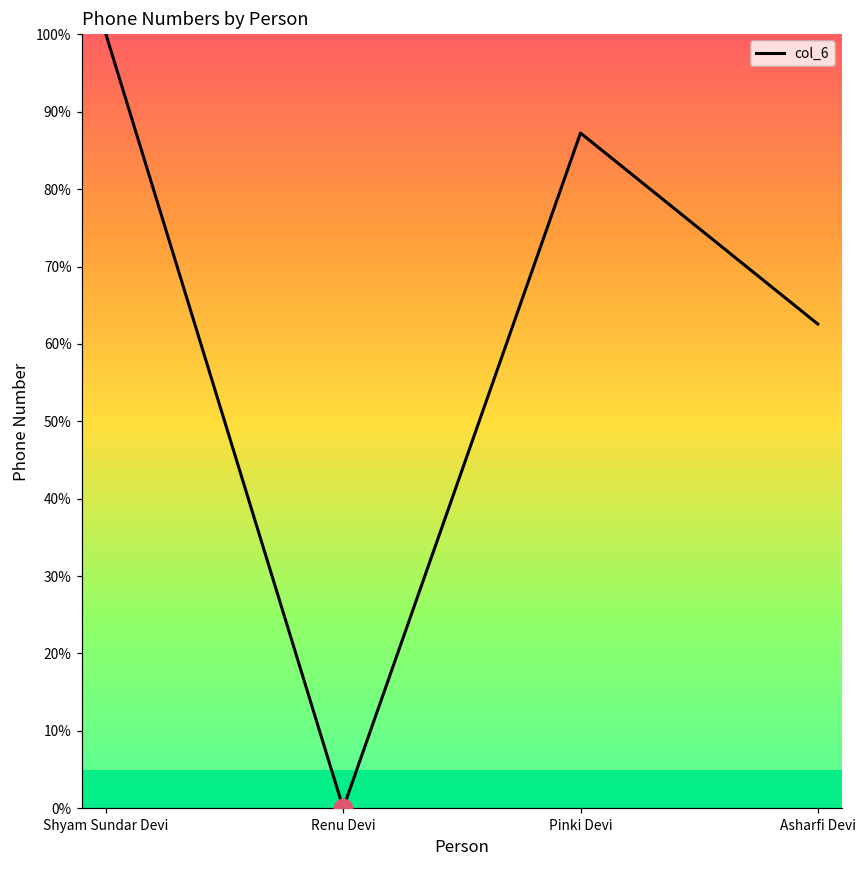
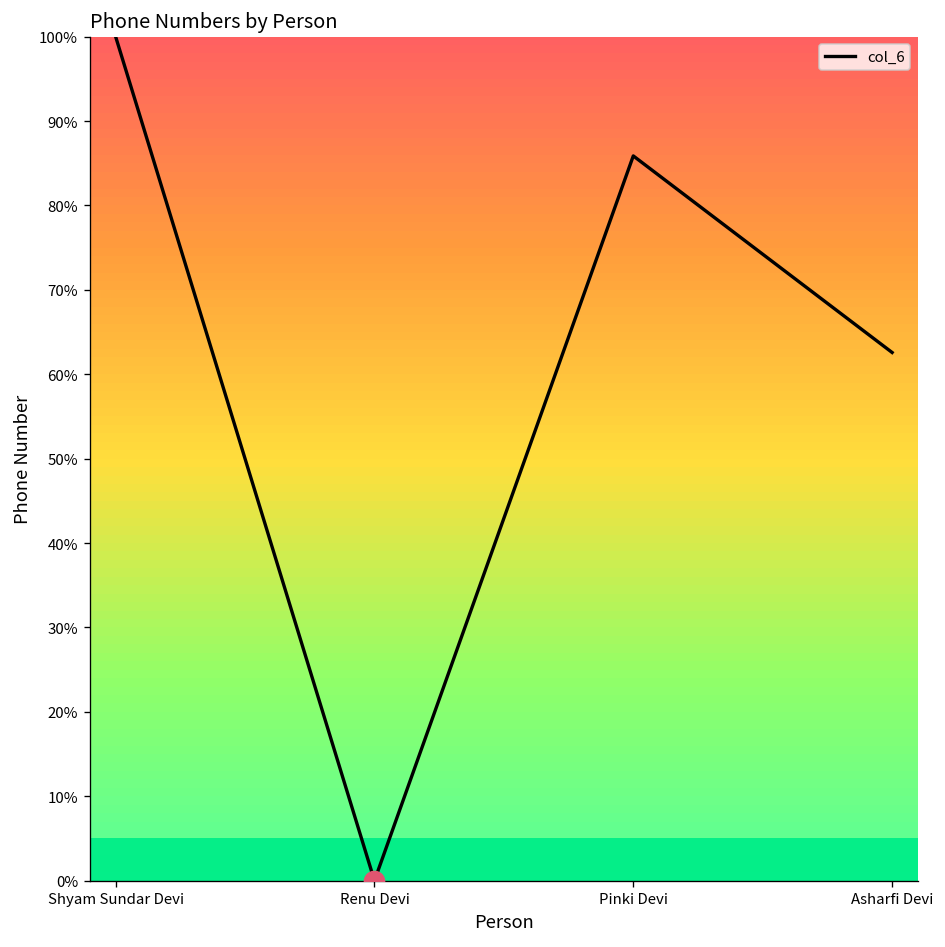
col_6, Pinki Devi: 87% -> 86%
